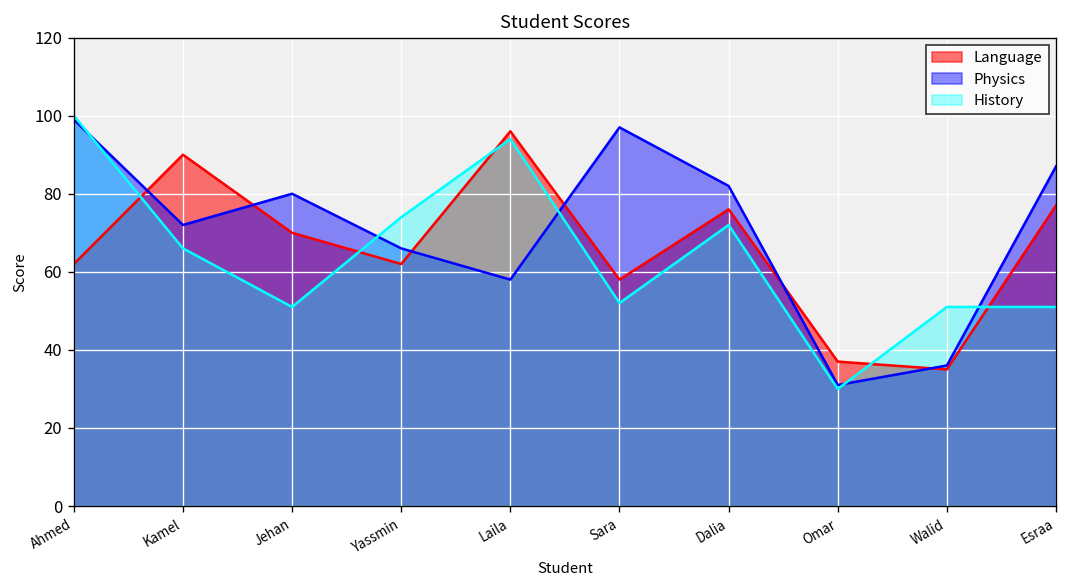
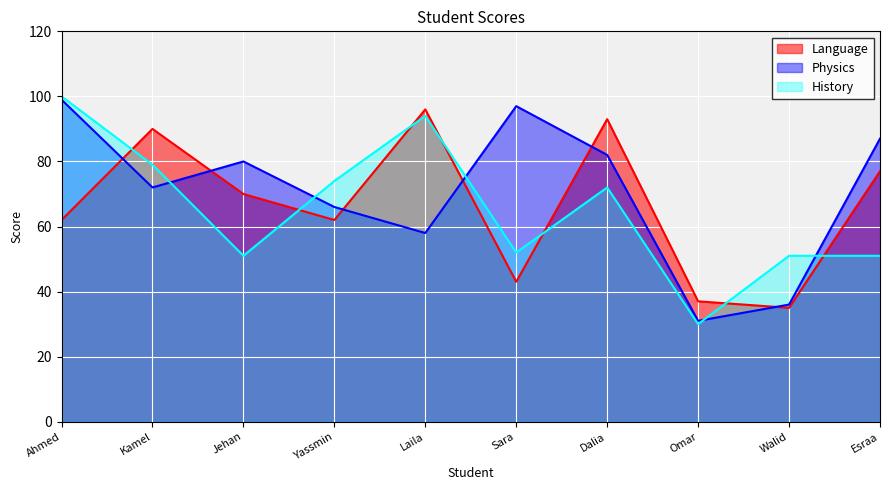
History, Kamel: 66 -> 79
Language, Sara: 58 -> 43
Language, Dalia: 76 -> 93
